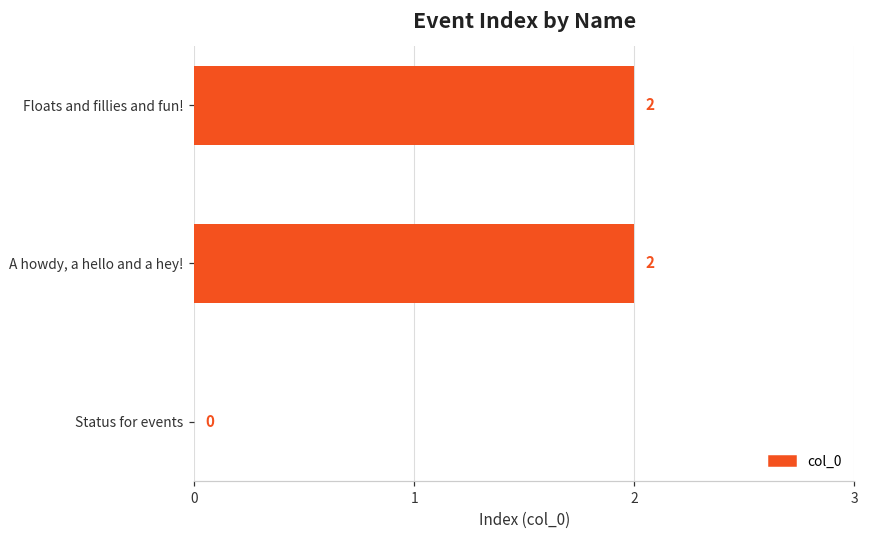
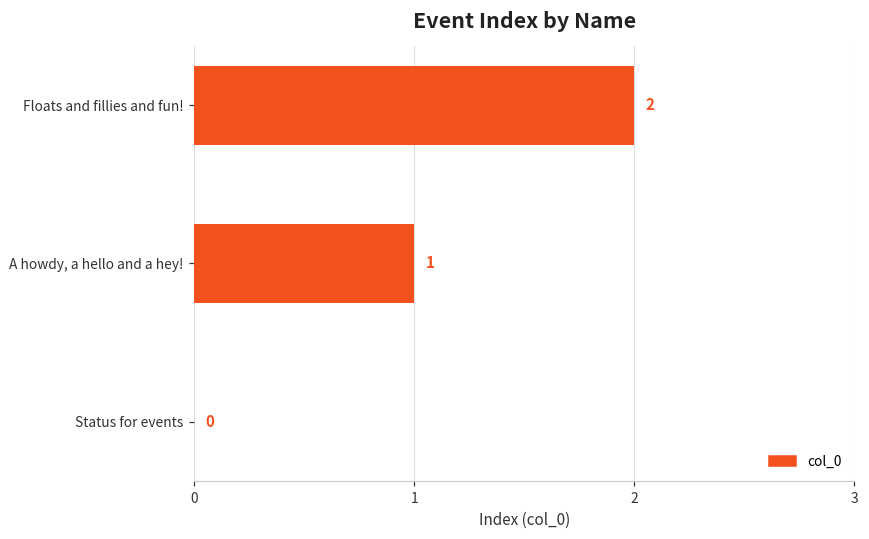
A howdy, a hello and a hey!: 2 -> 1
